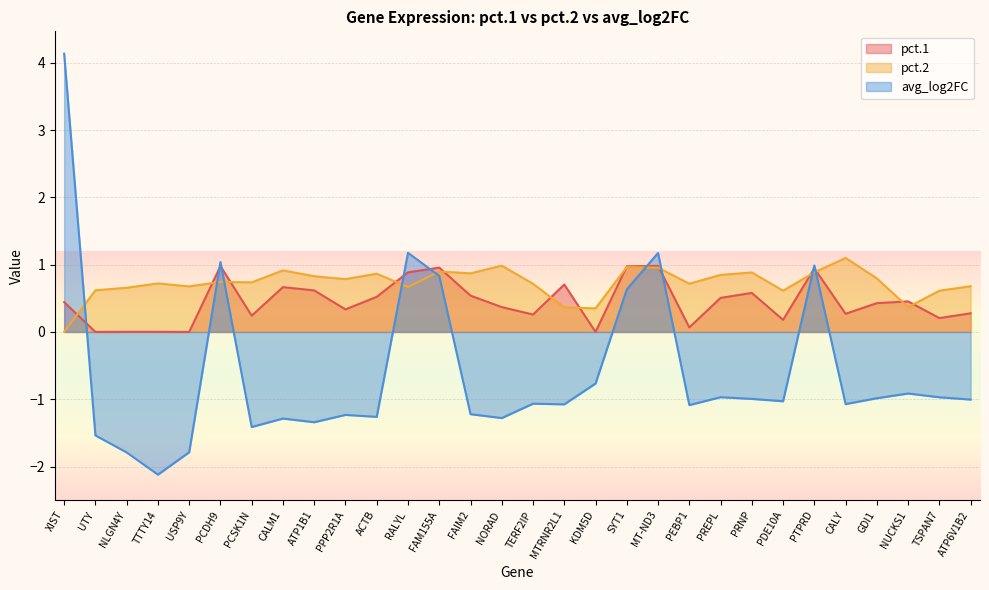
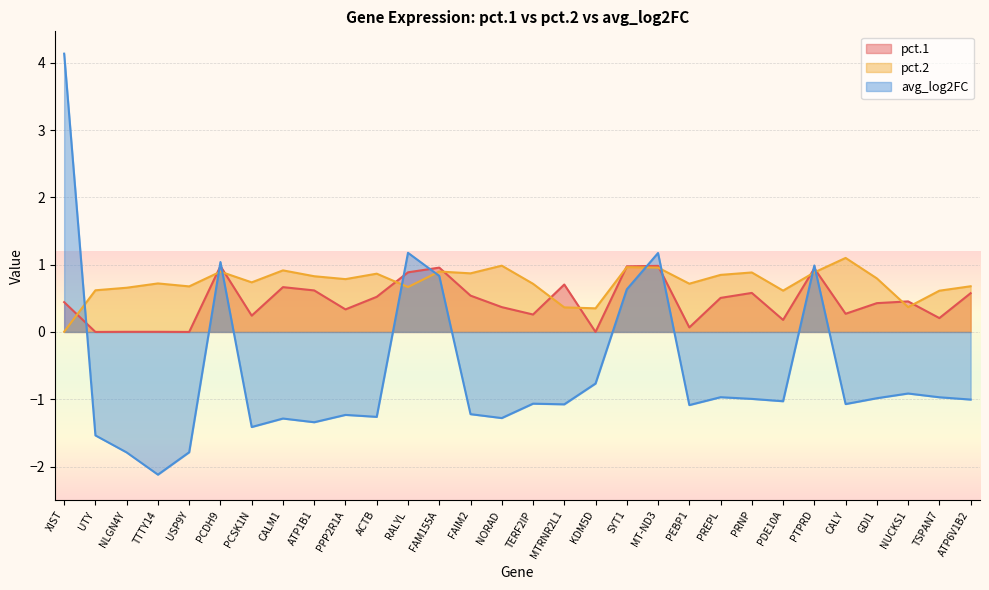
pct.2, PCDH9: 0.7 -> 0.9
pct.1, ATP6V1B2: 0.3 -> 0.6
